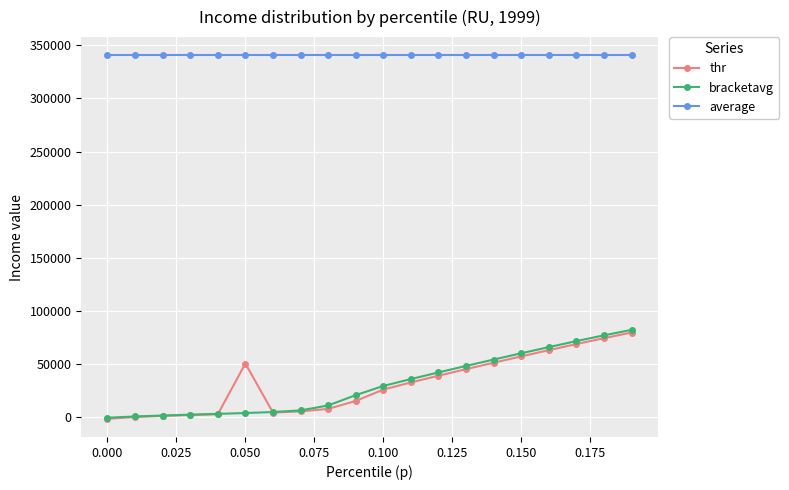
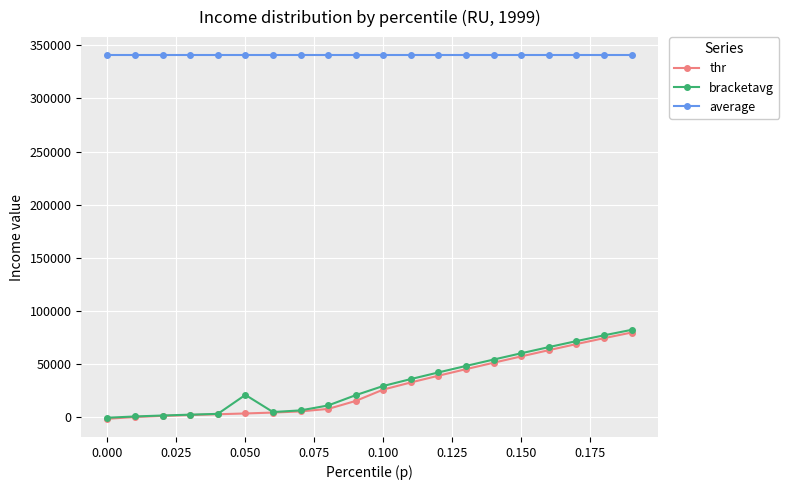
thr, 0.050: 51000 -> 4000
bracketavg, 0.050: 4000 -> 21000
